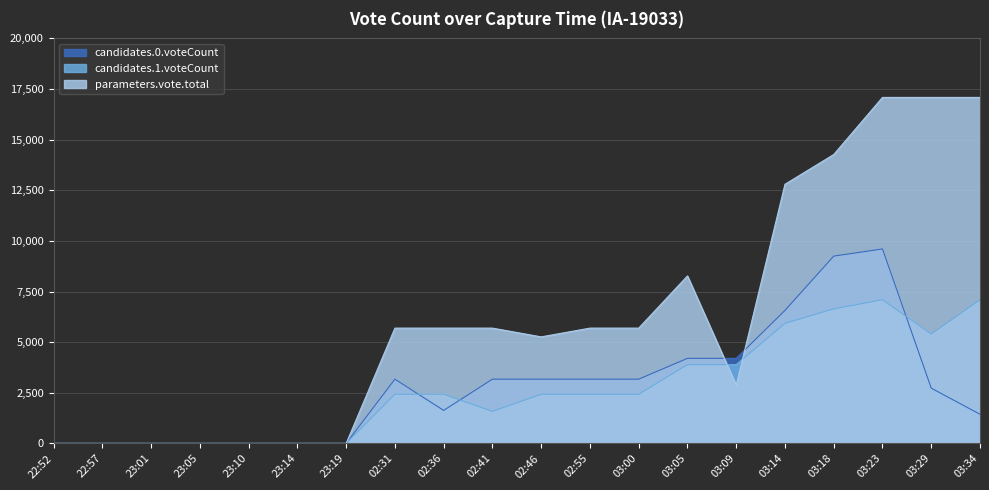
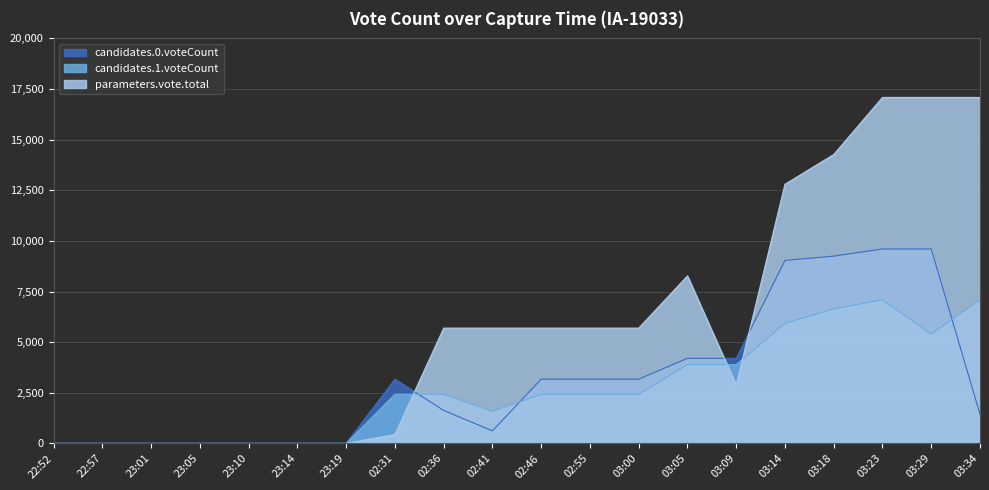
parameters.vote.total, 02:31: 5,700 -> 400
candidates.0.voteCount, 02:41: 3,200 -> 600
parameters.vote.total, 02:46: 5,300 -> 5,700
candidates.0.voteCount, 03:14: 6,600 -> 9,000
candidates.0.voteCount, 03:29: 2,700 -> 9,600
